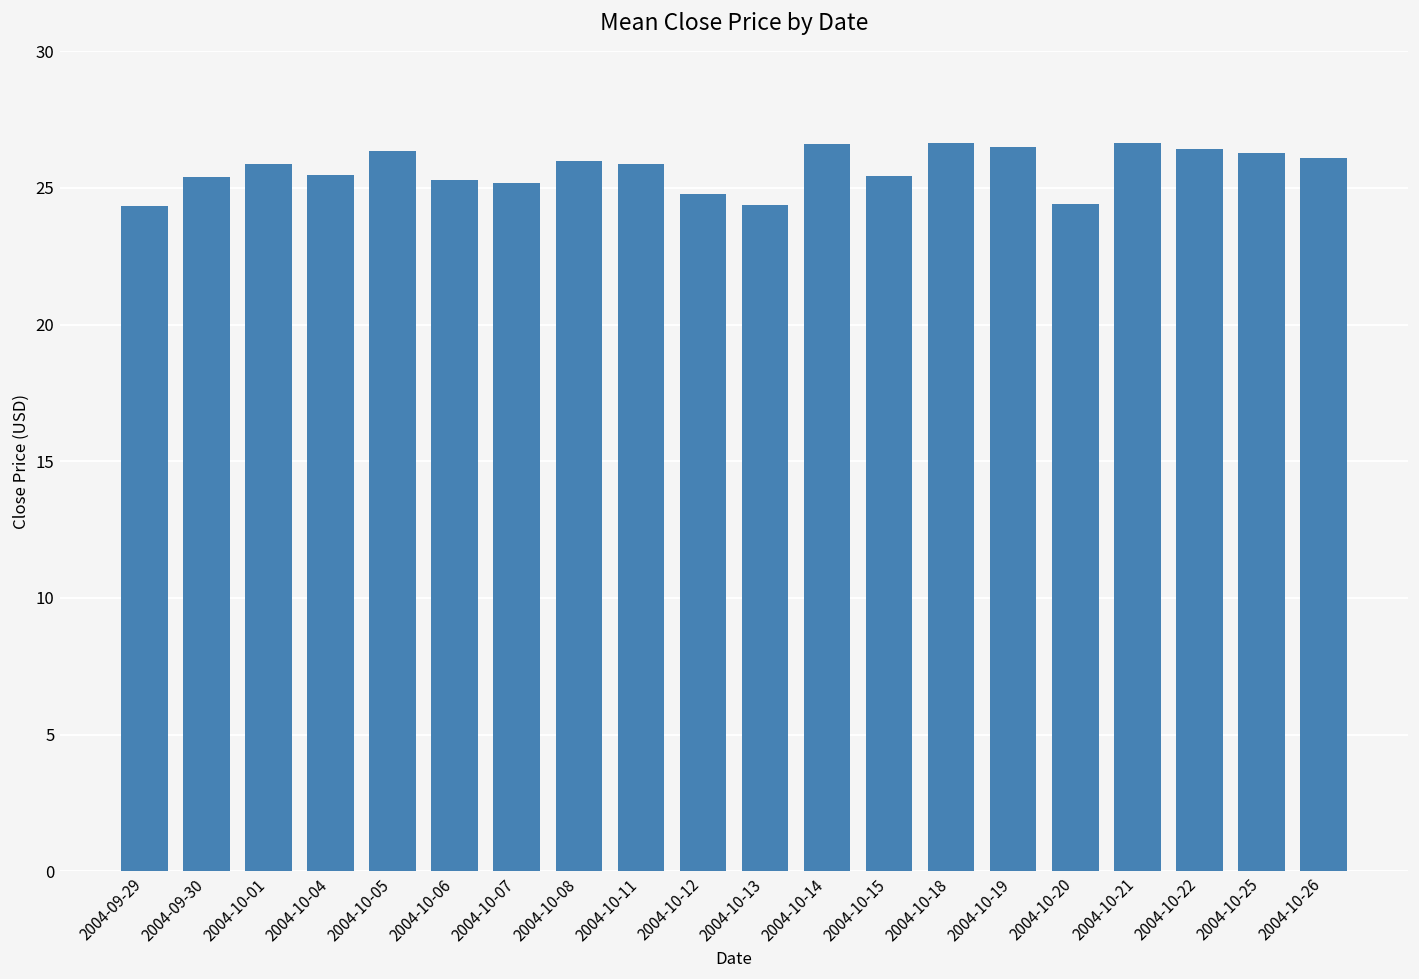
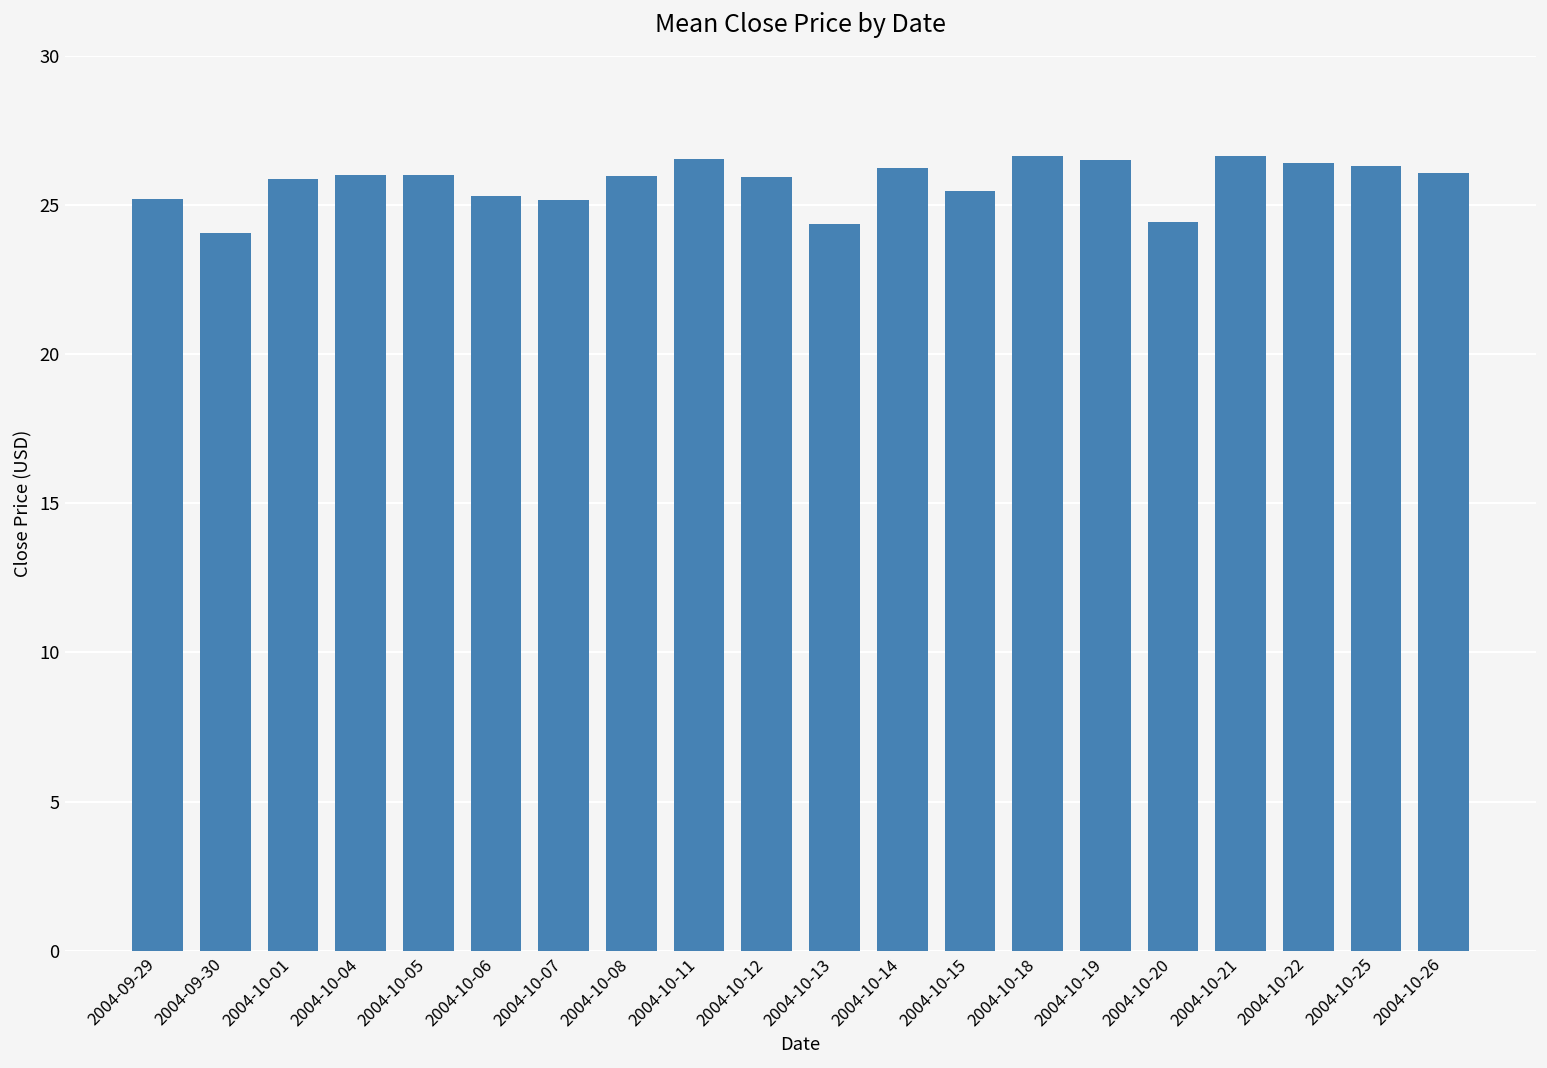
2004-09-29: 24.4 -> 25.2
2004-09-30: 25.4 -> 24.1
2004-10-04: 25.5 -> 26.0
2004-10-05: 26.4 -> 26.0
2004-10-11: 25.9 -> 26.5
2004-10-12: 24.8 -> 26.0
2004-10-14: 26.6 -> 26.2
